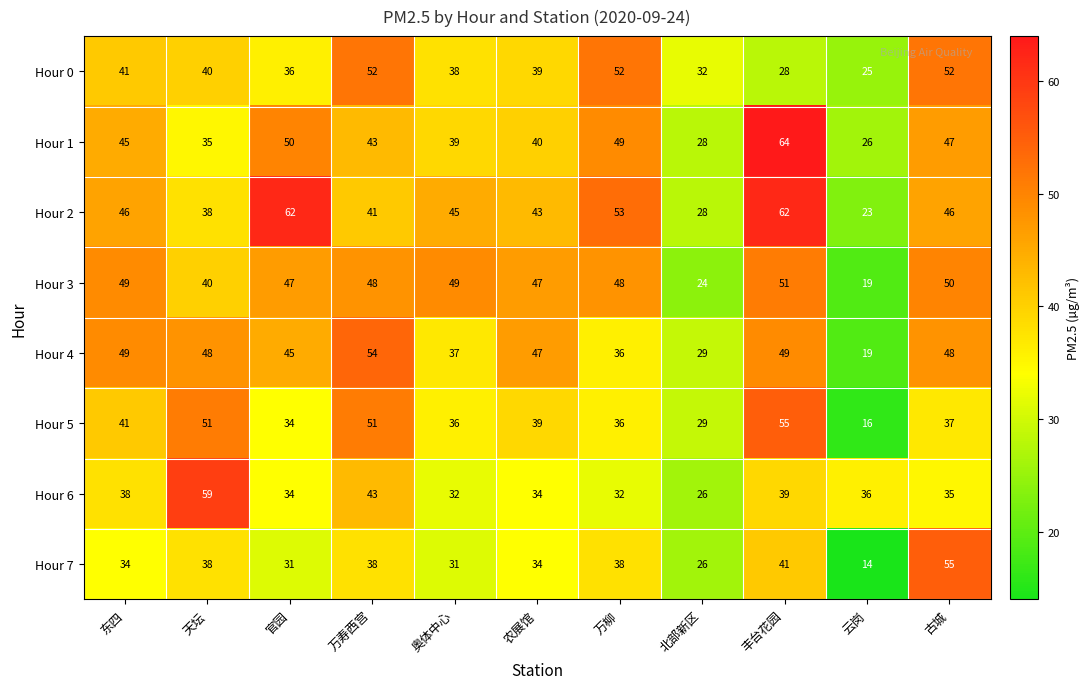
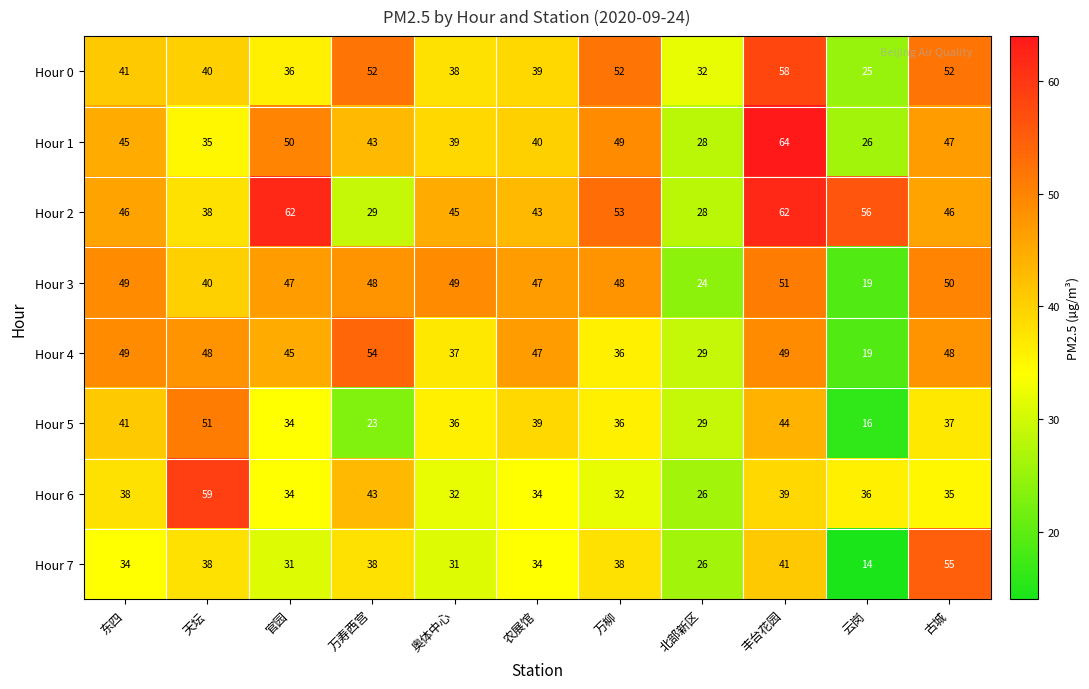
Hour 0, 丰台花园: 28 -> 58
Hour 2, 万寿西宫: 41 -> 29
Hour 2, 云岗: 23 -> 56
Hour 5, 万寿西宫: 51 -> 23
Hour 5, 丰台花园: 55 -> 44
